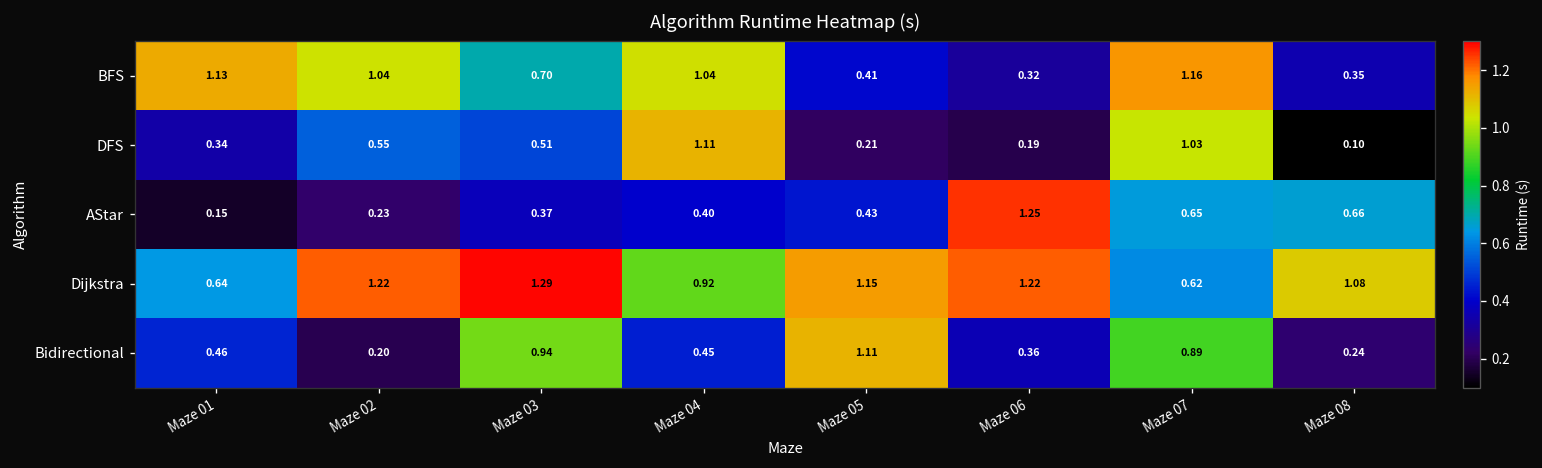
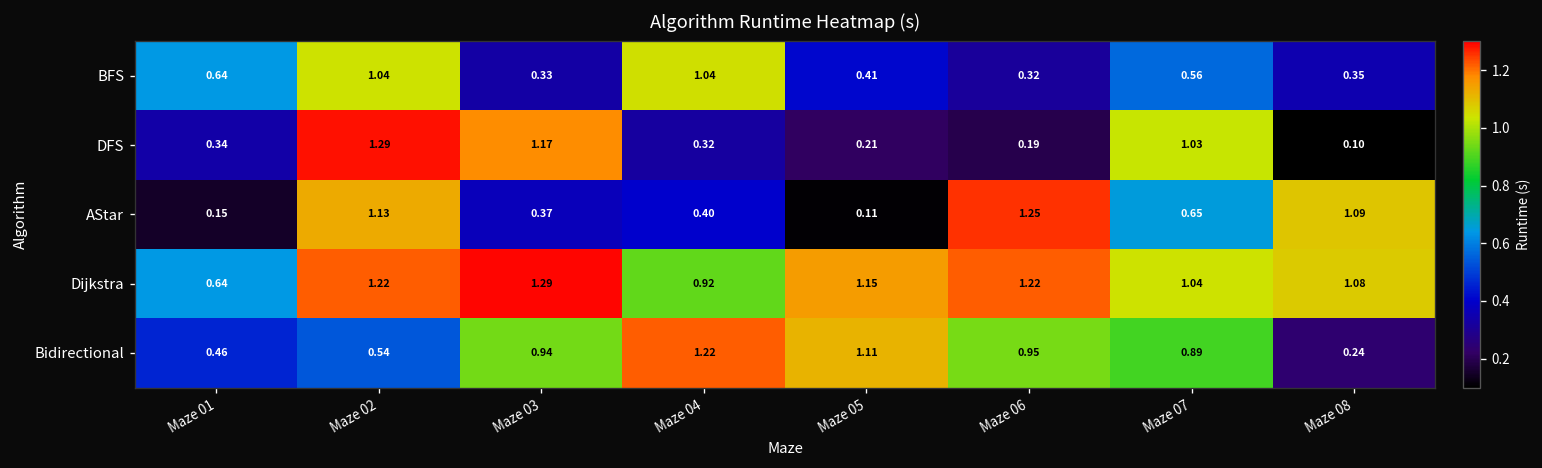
BFS, Maze 01: 1.13 -> 0.64
BFS, Maze 03: 0.70 -> 0.33
BFS, Maze 07: 1.16 -> 0.56
DFS, Maze 02: 0.55 -> 1.29
DFS, Maze 03: 0.51 -> 1.17
DFS, Maze 04: 1.11 -> 0.32
AStar, Maze 02: 0.23 -> 1.13
AStar, Maze 05: 0.43 -> 0.11
AStar, Maze 08: 0.66 -> 1.09
Dijkstra, Maze 07: 0.62 -> 1.04
Bidirectional, Maze 02: 0.20 -> 0.54
Bidirectional, Maze 04: 0.45 -> 1.22
Bidirectional, Maze 06: 0.36 -> 0.95
